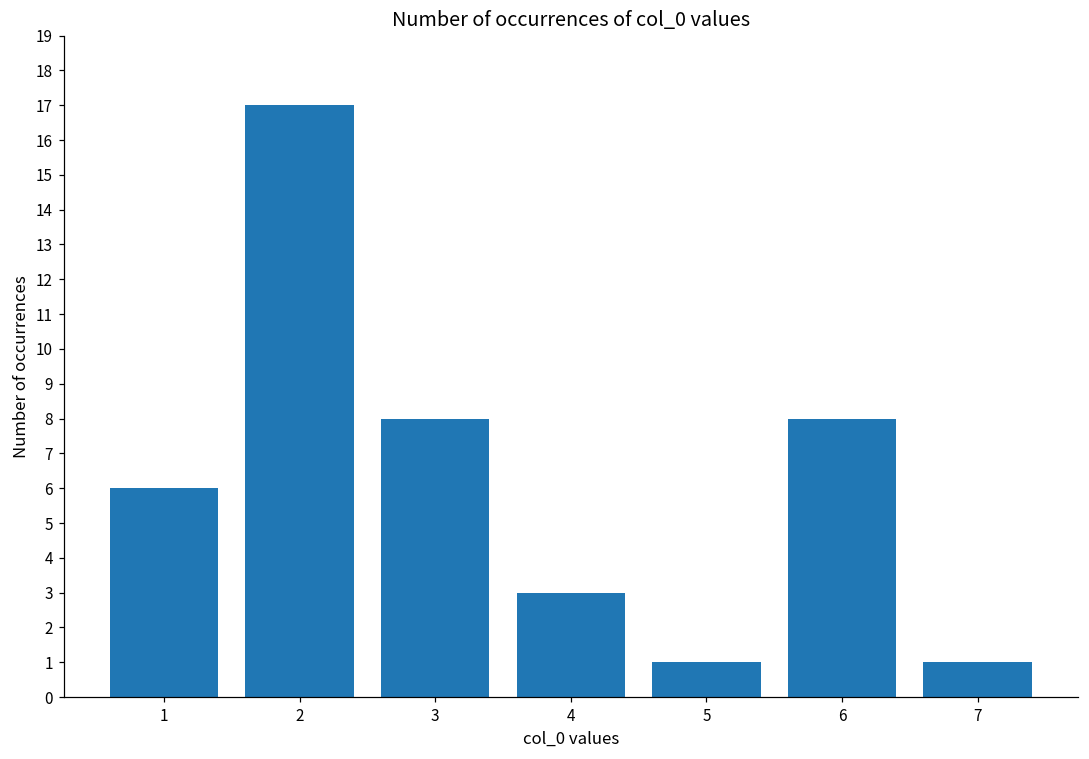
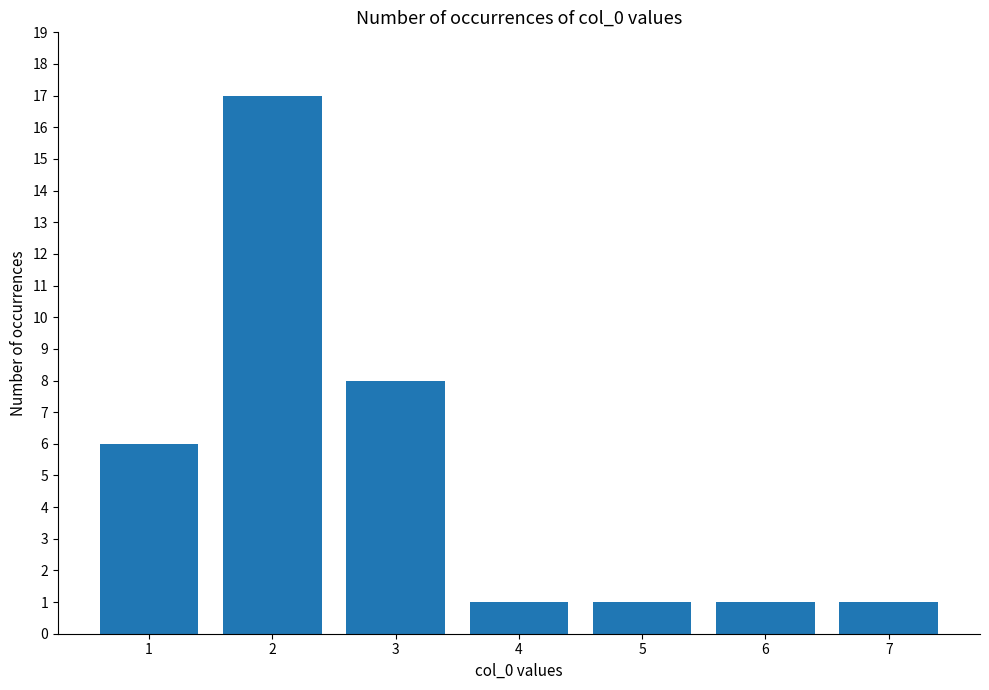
4: 3 -> 1
6: 8 -> 1
